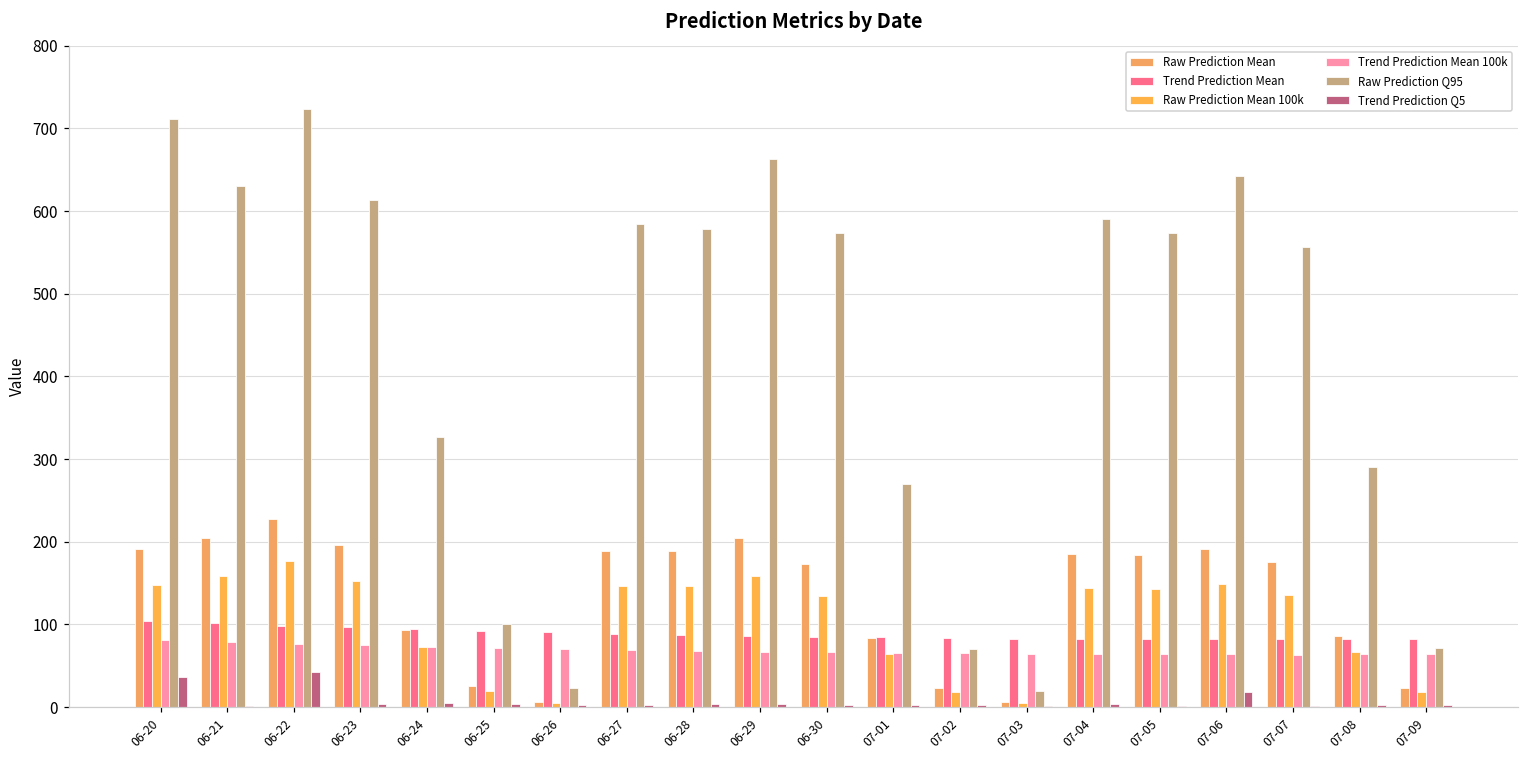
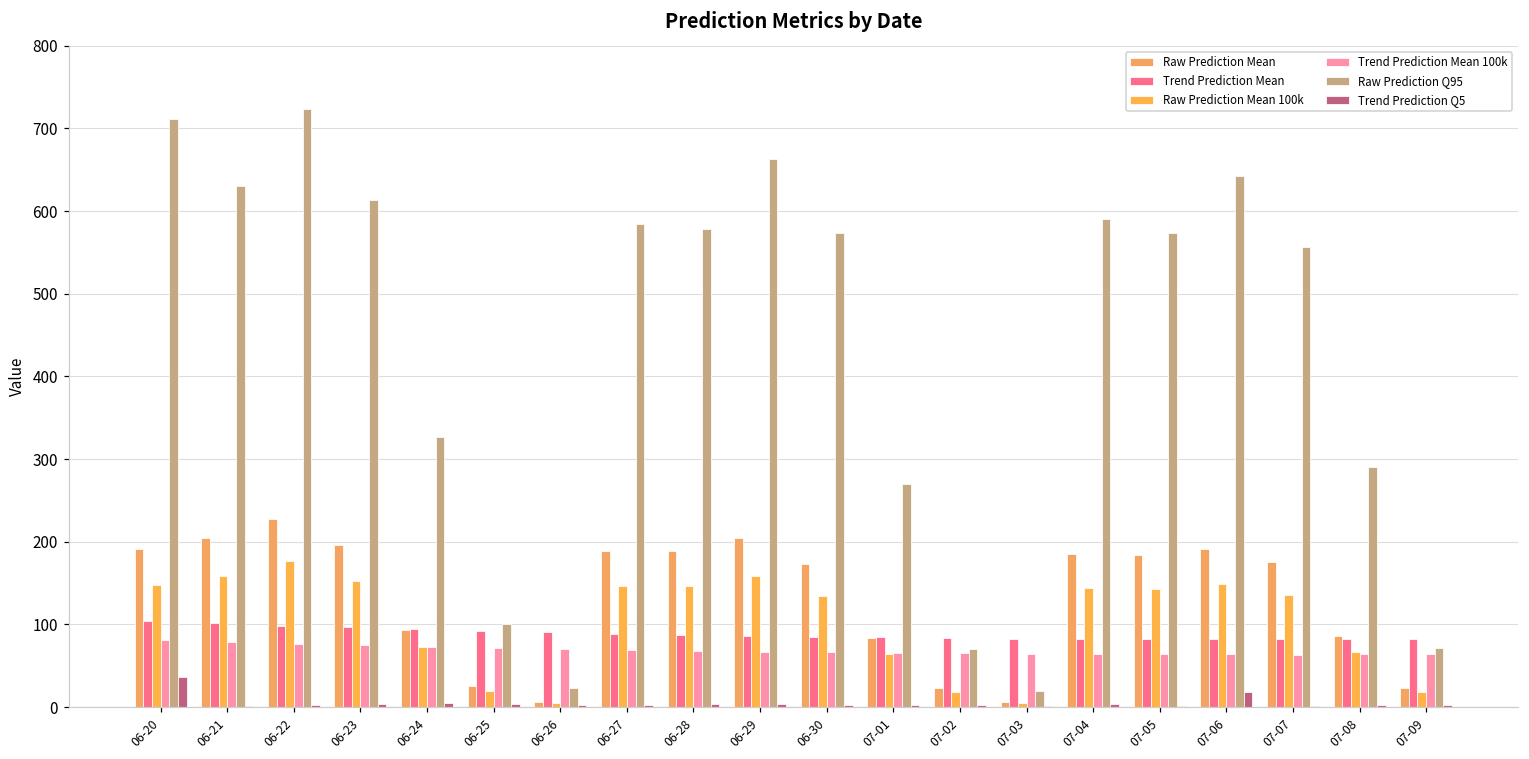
Trend Prediction Q5, 06-22: 40 -> 0
